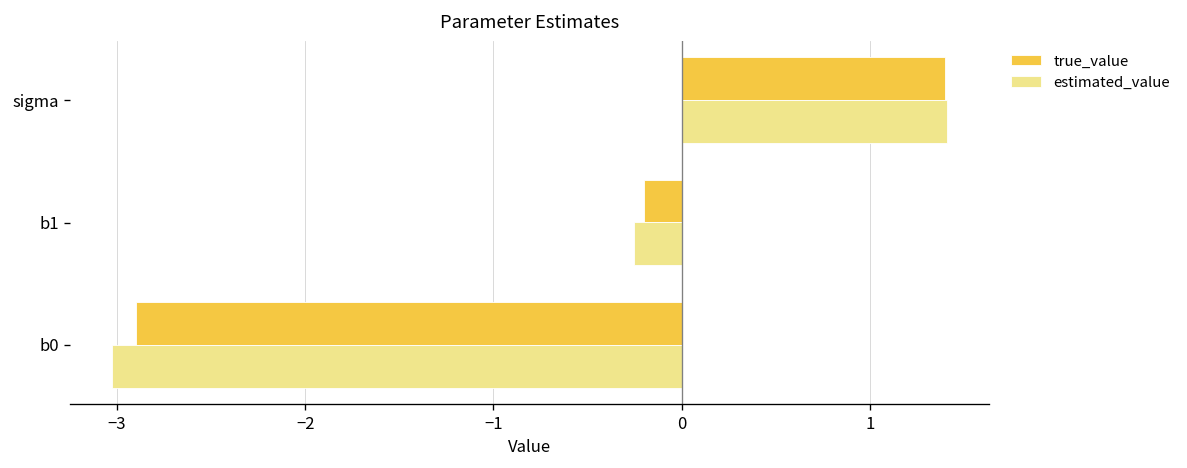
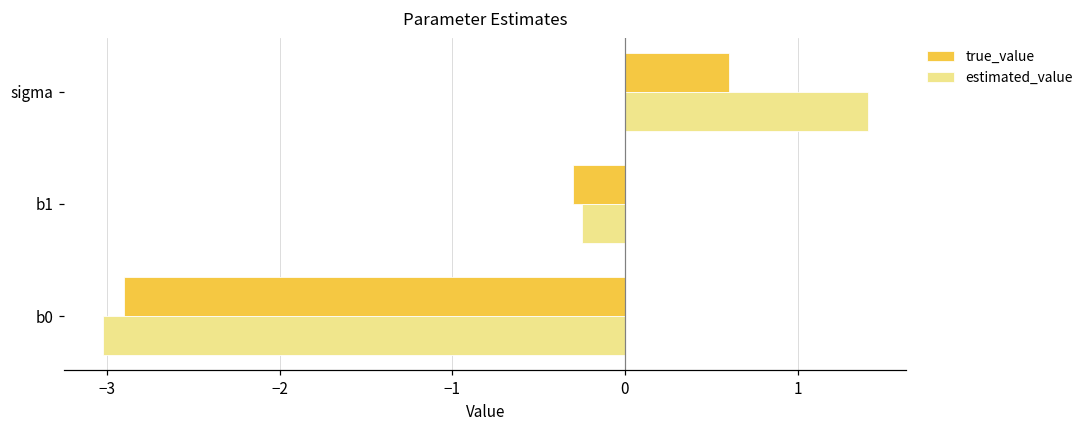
true_value, sigma: 1.4 -> 0.6
true_value, b1: -0.2 -> -0.3
